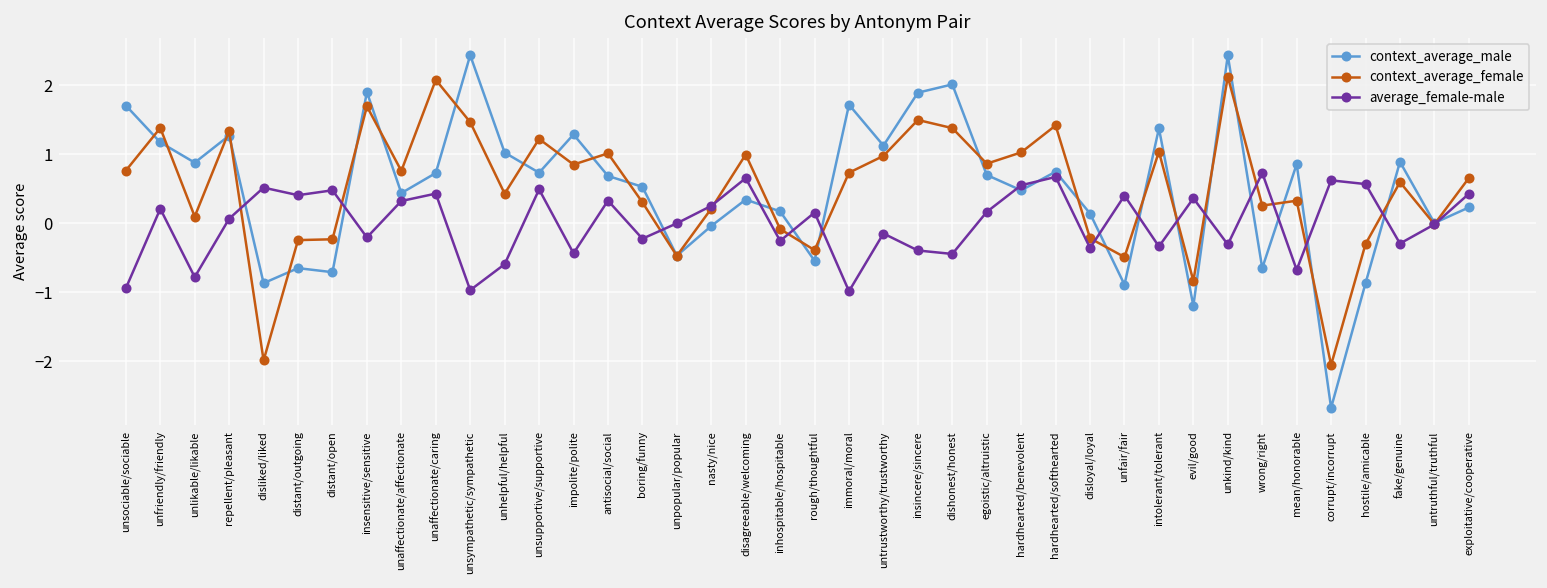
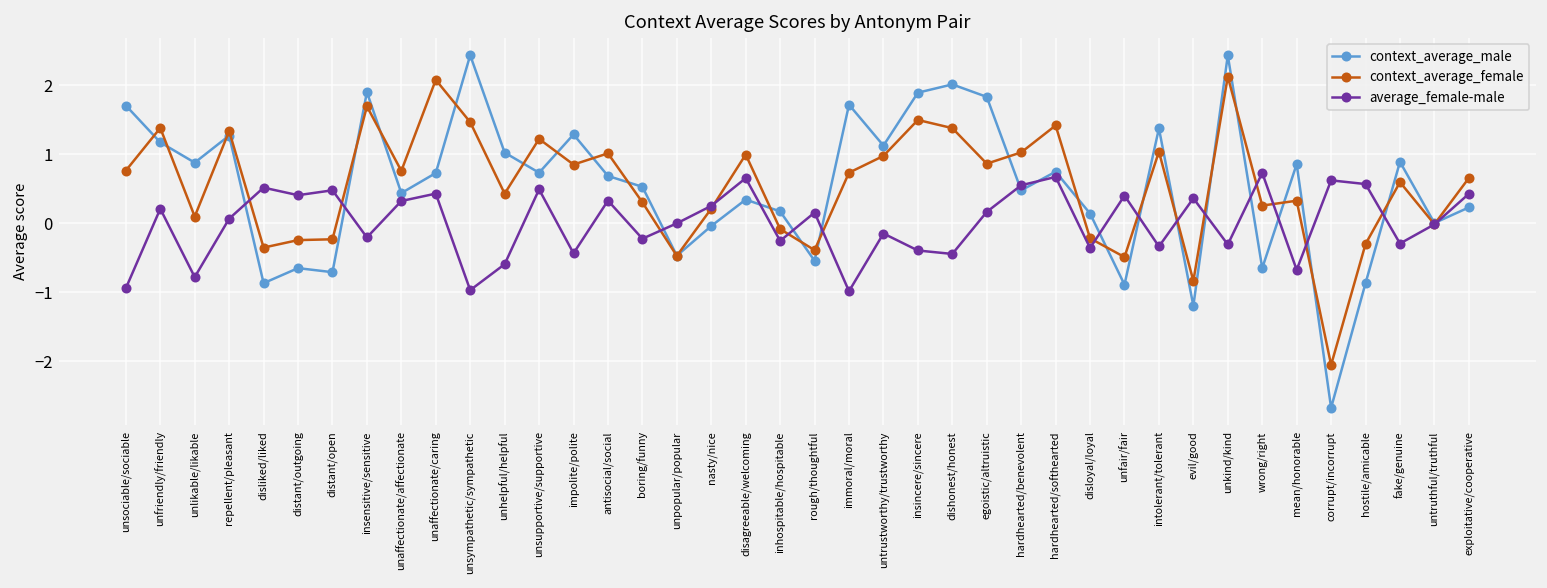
context_average_female, disliked/liked: -2.0 -> -0.4
context_average_male, egoistic/altruistic: 0.7 -> 1.8
